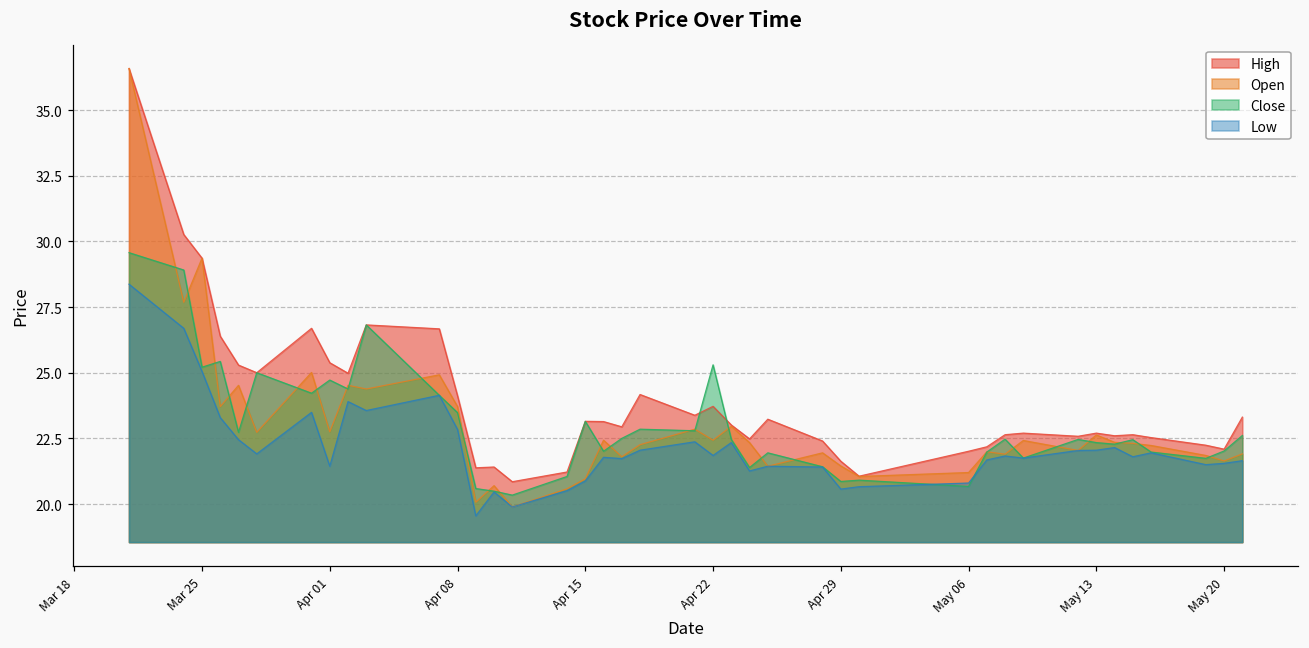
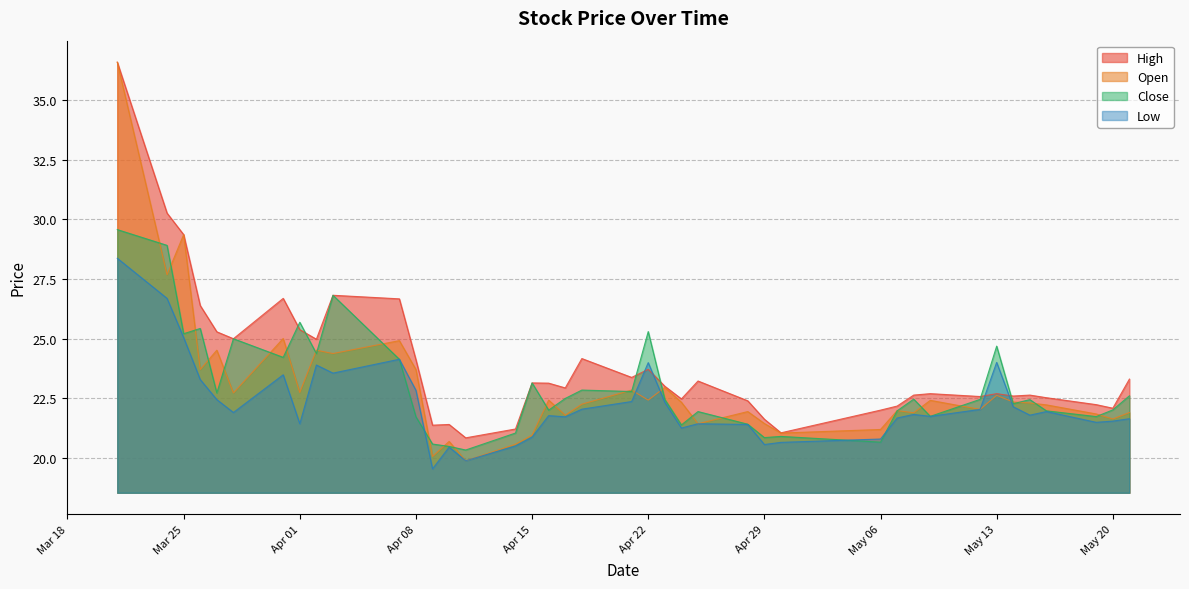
Close, Apr 01: 24.7 -> 25.7
Close, Apr 08: 23.5 -> 21.7
Low, Apr 22: 21.9 -> 24.0
Close, May 13: 22.3 -> 24.7
Low, May 13: 22.1 -> 24.0
